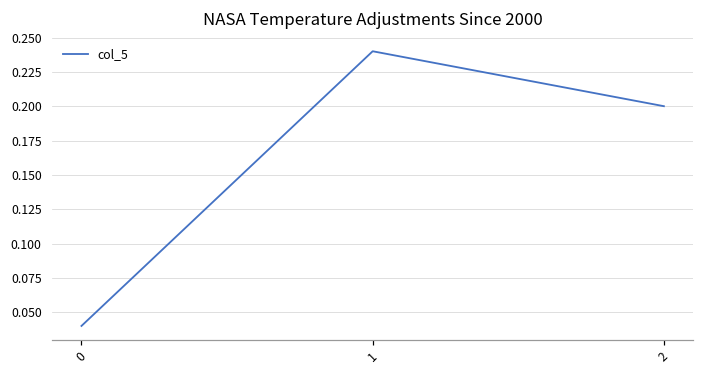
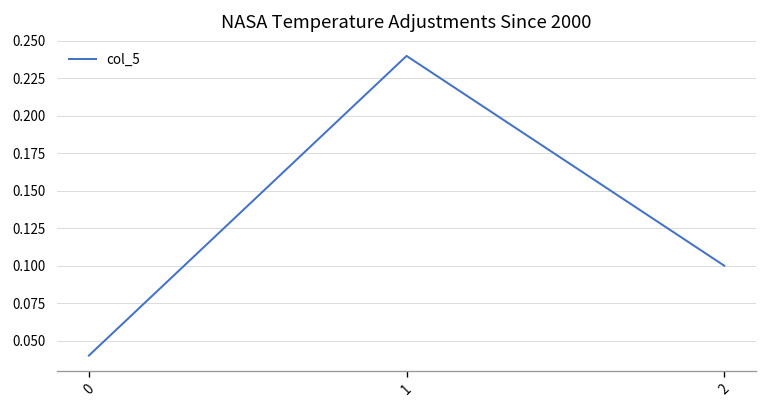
2: 0.2 -> 0.1
